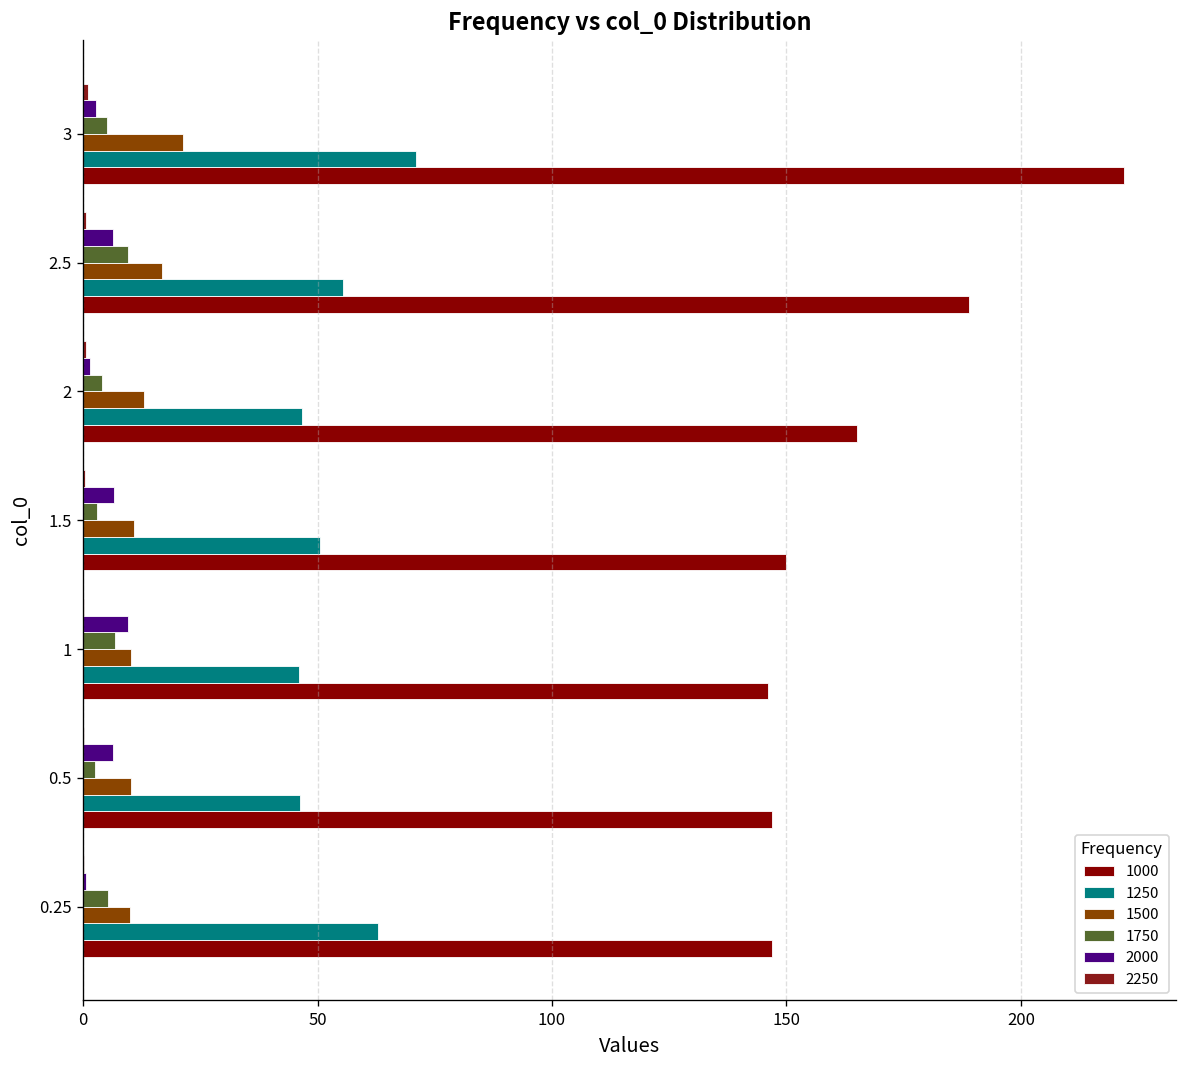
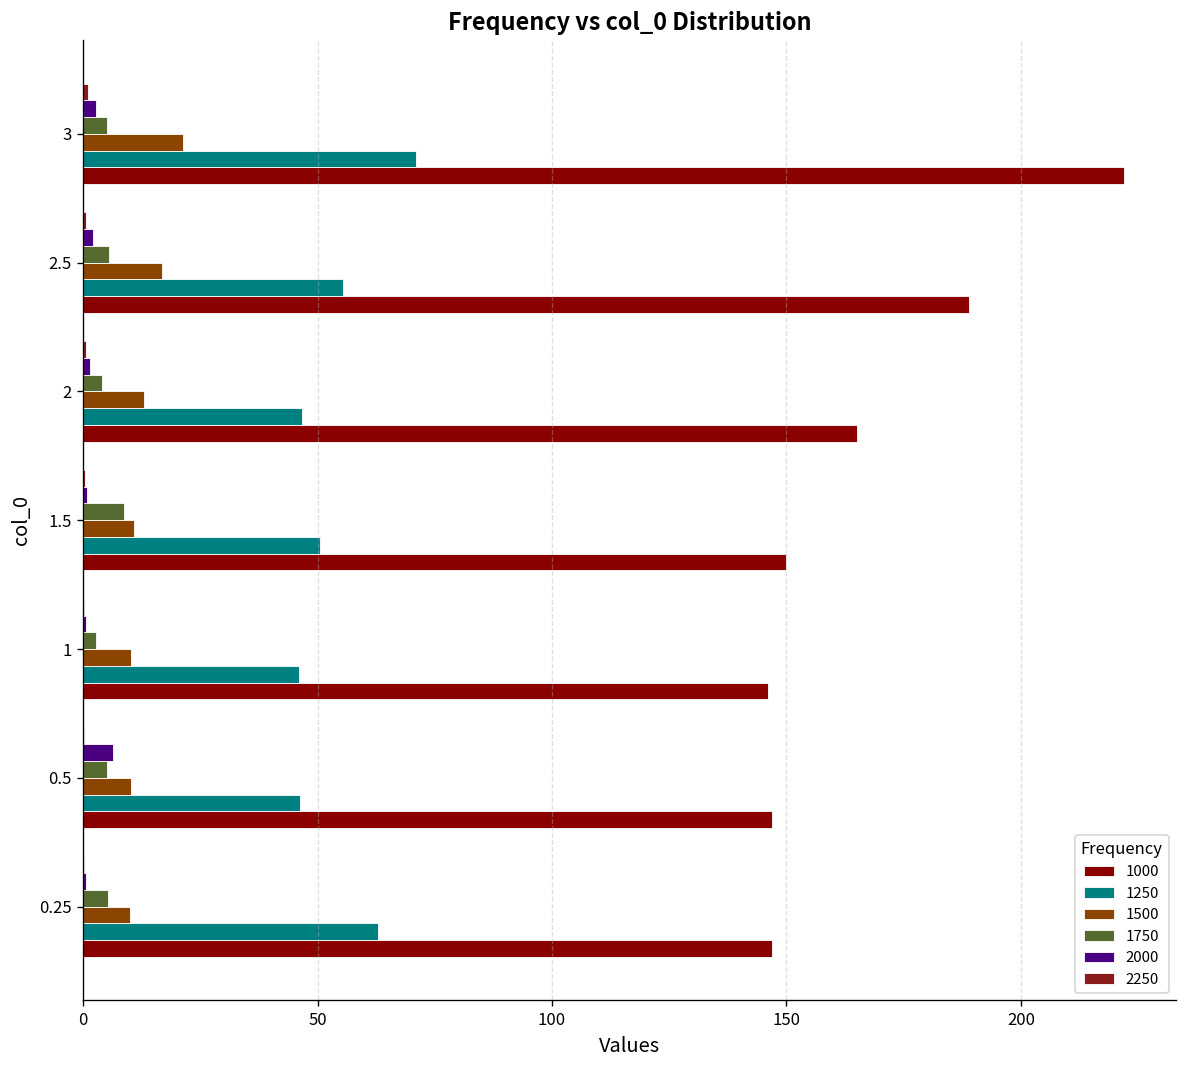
2000, 2.5: 6 -> 2
1750, 2.5: 9 -> 5
2000, 1.5: 7 -> 1
1750, 1.5: 3 -> 9
2000, 1: 10 -> 1
1750, 1: 7 -> 3
1750, 0.5: 3 -> 5
